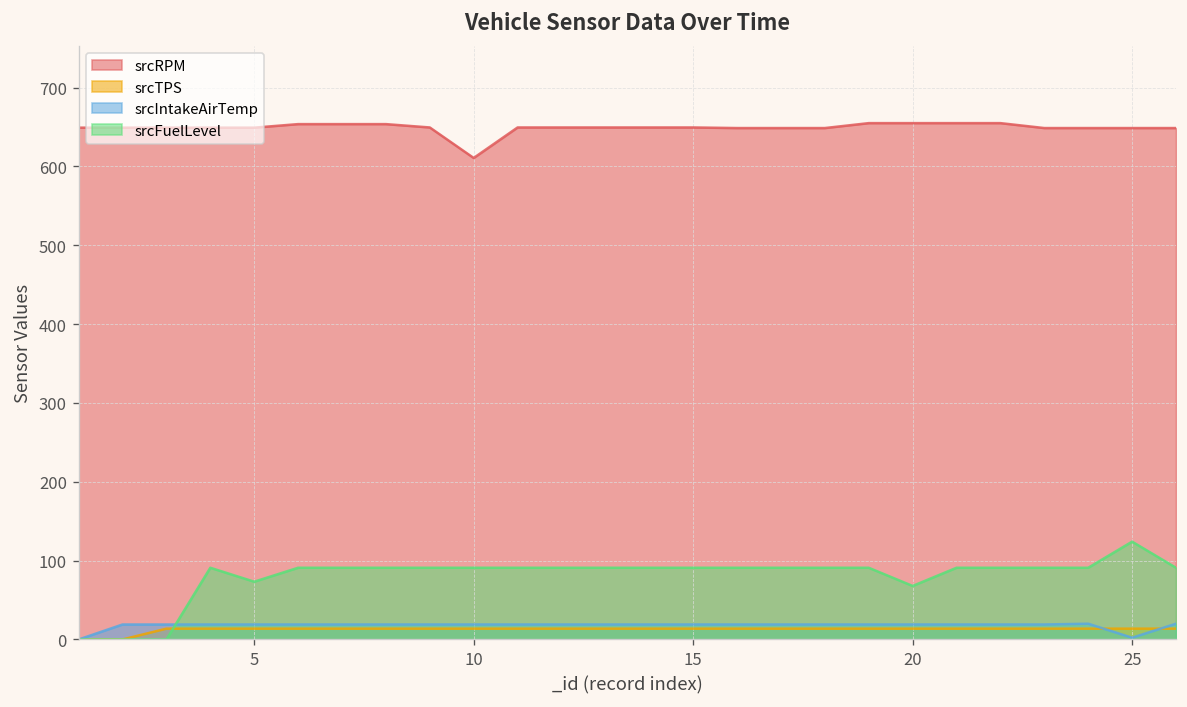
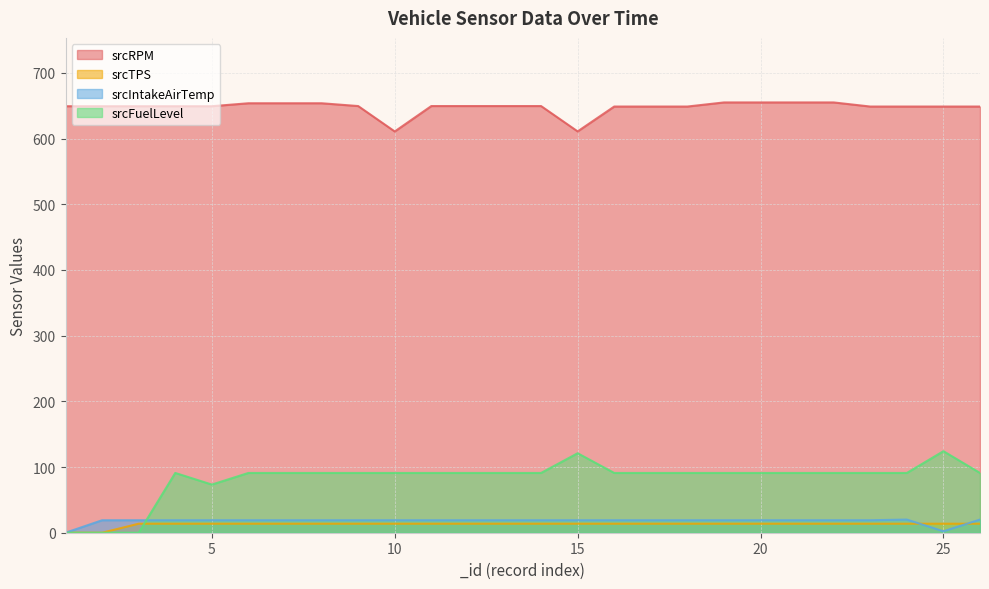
srcRPM, 15: 650 -> 610
srcFuelLevel, 15: 90 -> 120
srcFuelLevel, 20: 70 -> 90
